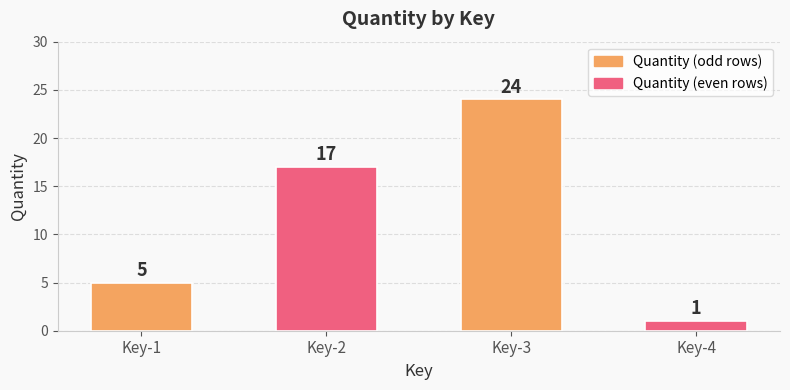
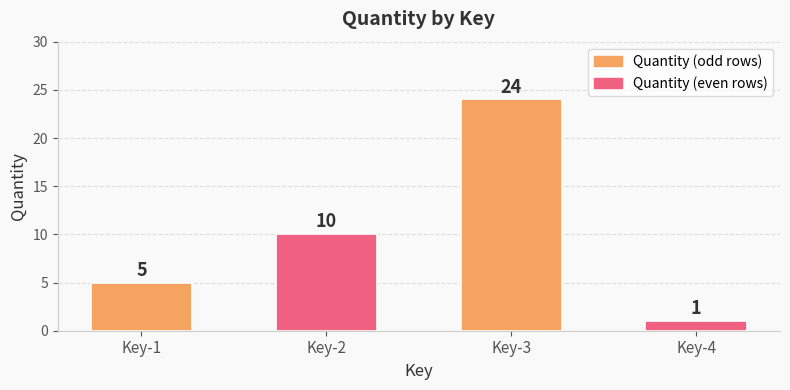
Key-2: 17 -> 10
